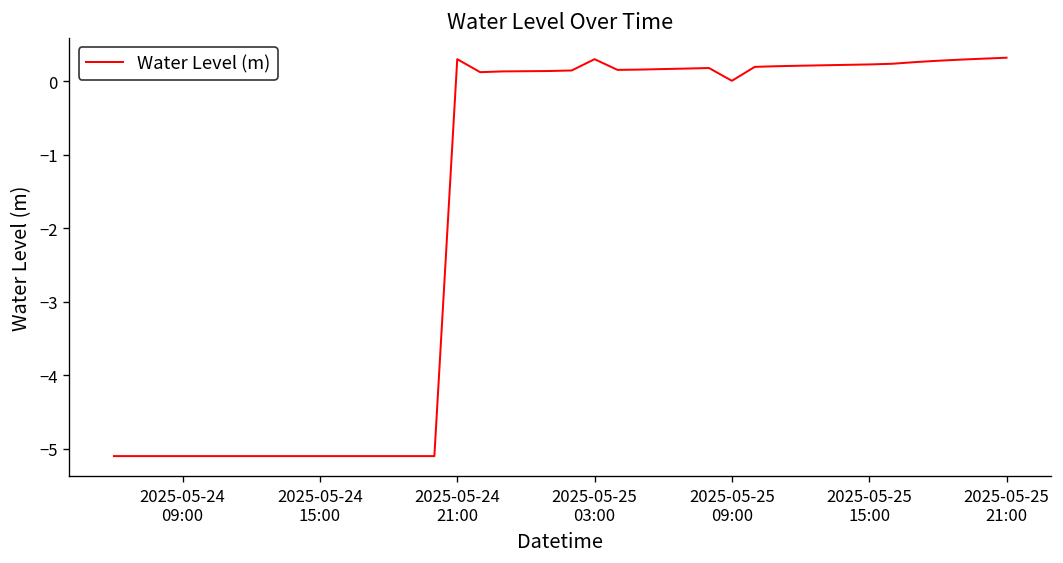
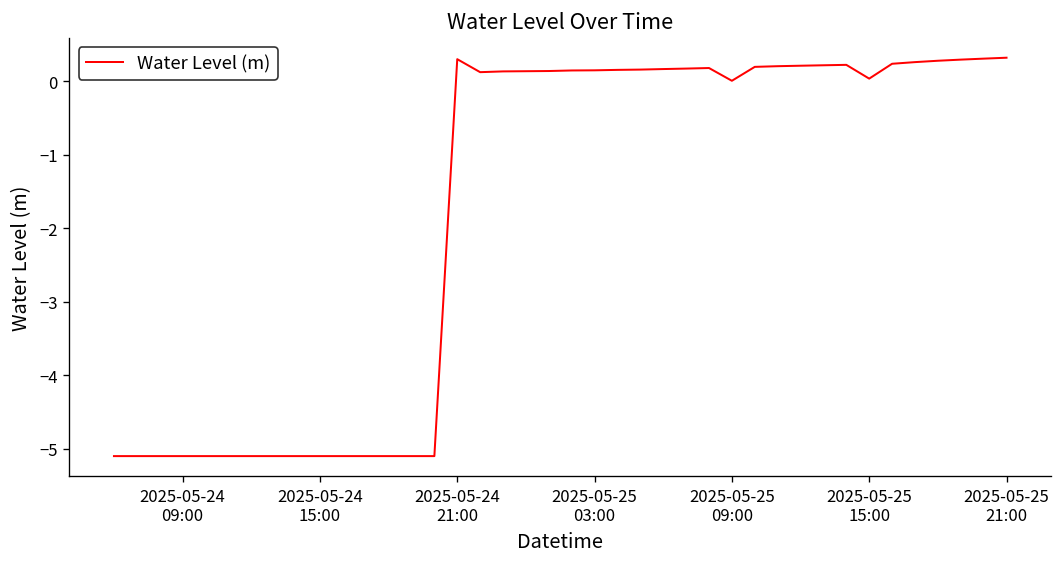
2025-05-25 03:00: 0.3 -> 0.2
2025-05-25 15:00: 0.2 -> 0.0
